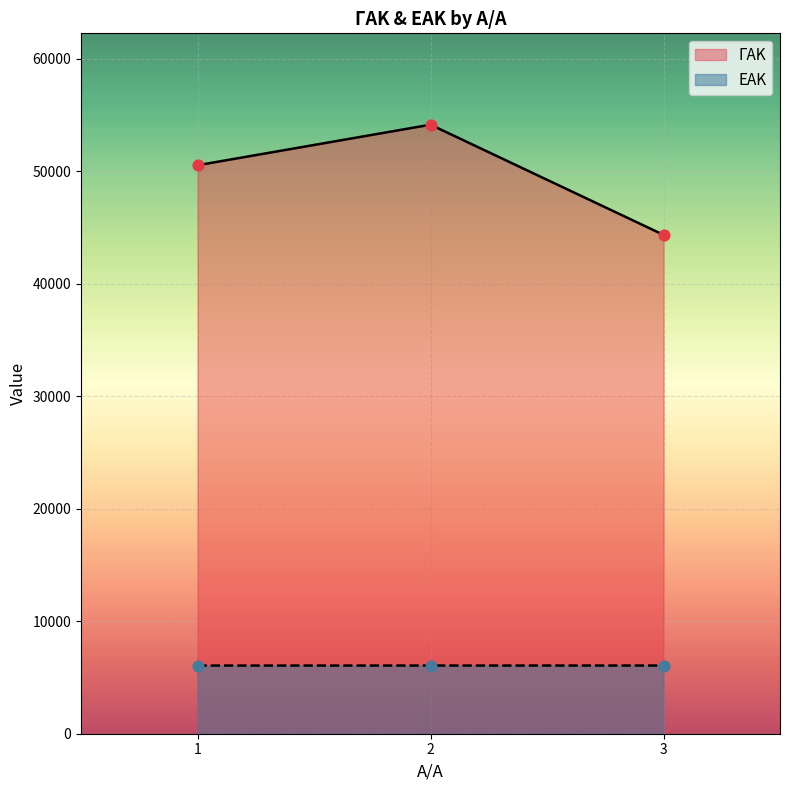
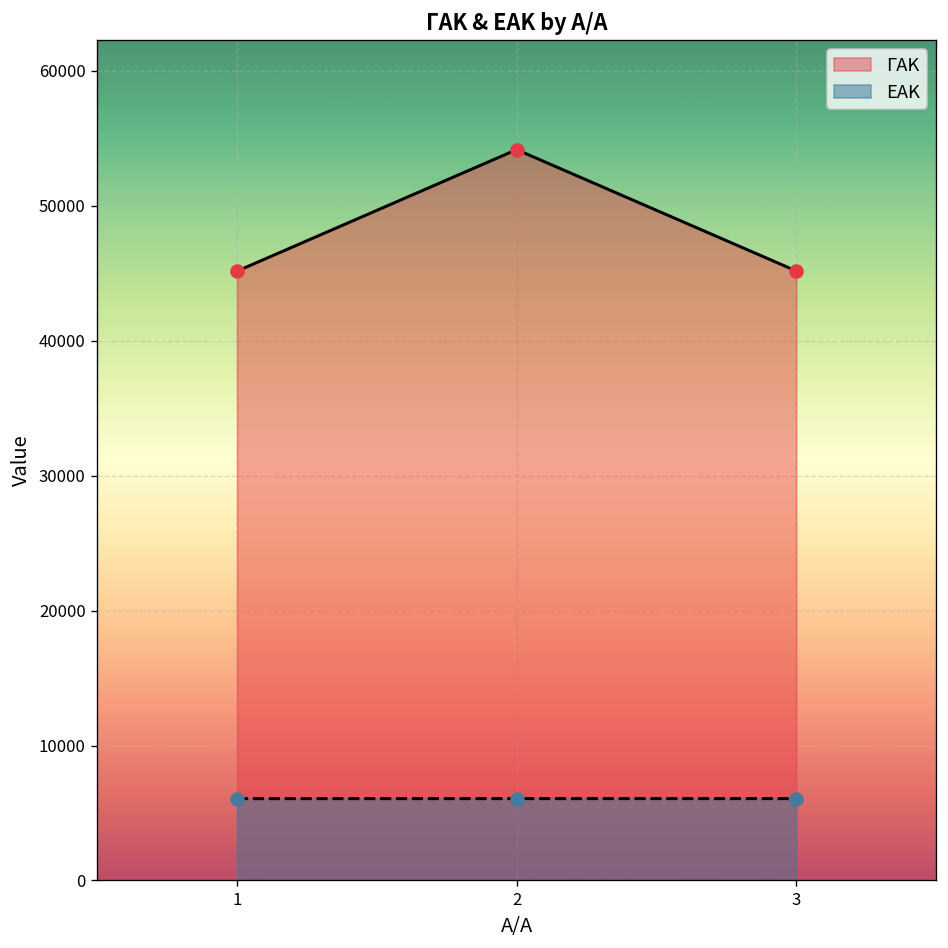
ΓΑΚ, 1: 50600 -> 45200
ΓΑΚ, 3: 44400 -> 45200
